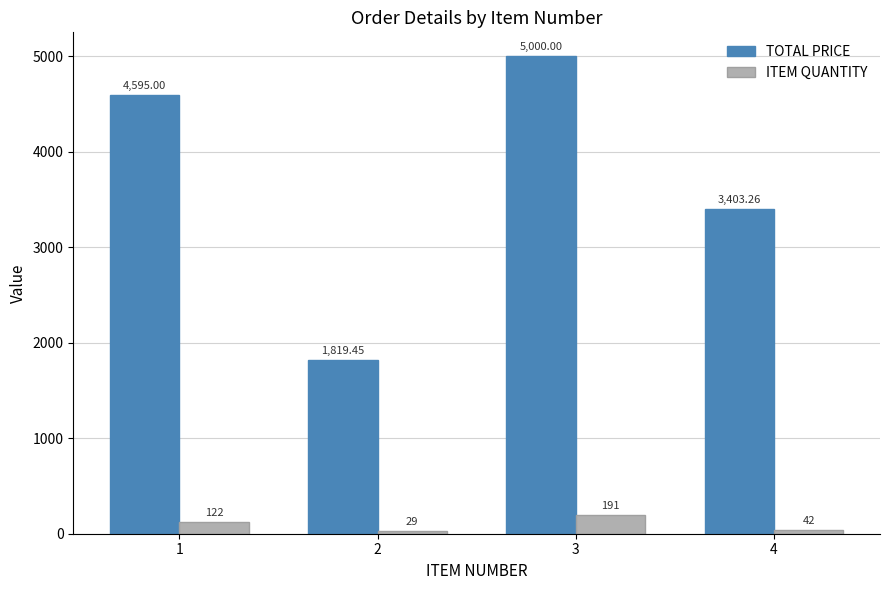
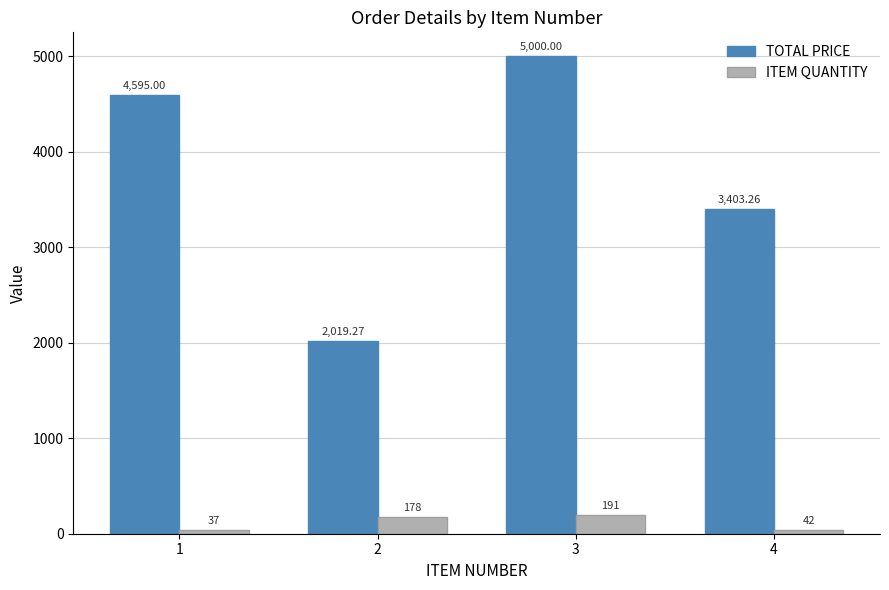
ITEM QUANTITY, 1: 122 -> 37
TOTAL PRICE, 2: 1,819.45 -> 2,019.27
ITEM QUANTITY, 2: 29 -> 178
